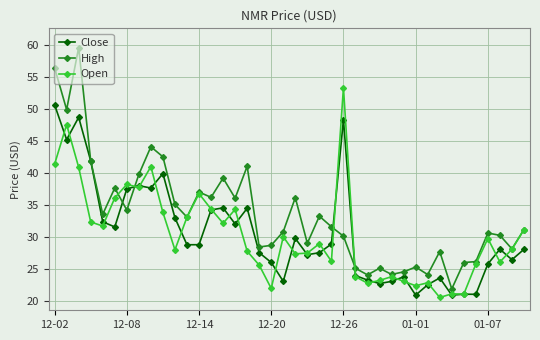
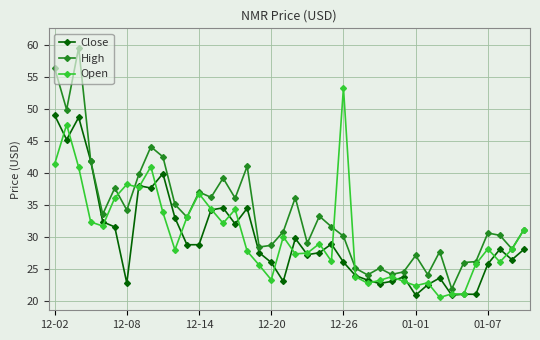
Close, 12-02: 51 -> 49
Close, 12-08: 37 -> 23
Open, 12-20: 22 -> 23
Close, 12-26: 48 -> 26
High, 01-01: 25 -> 27
Open, 01-07: 30 -> 28
